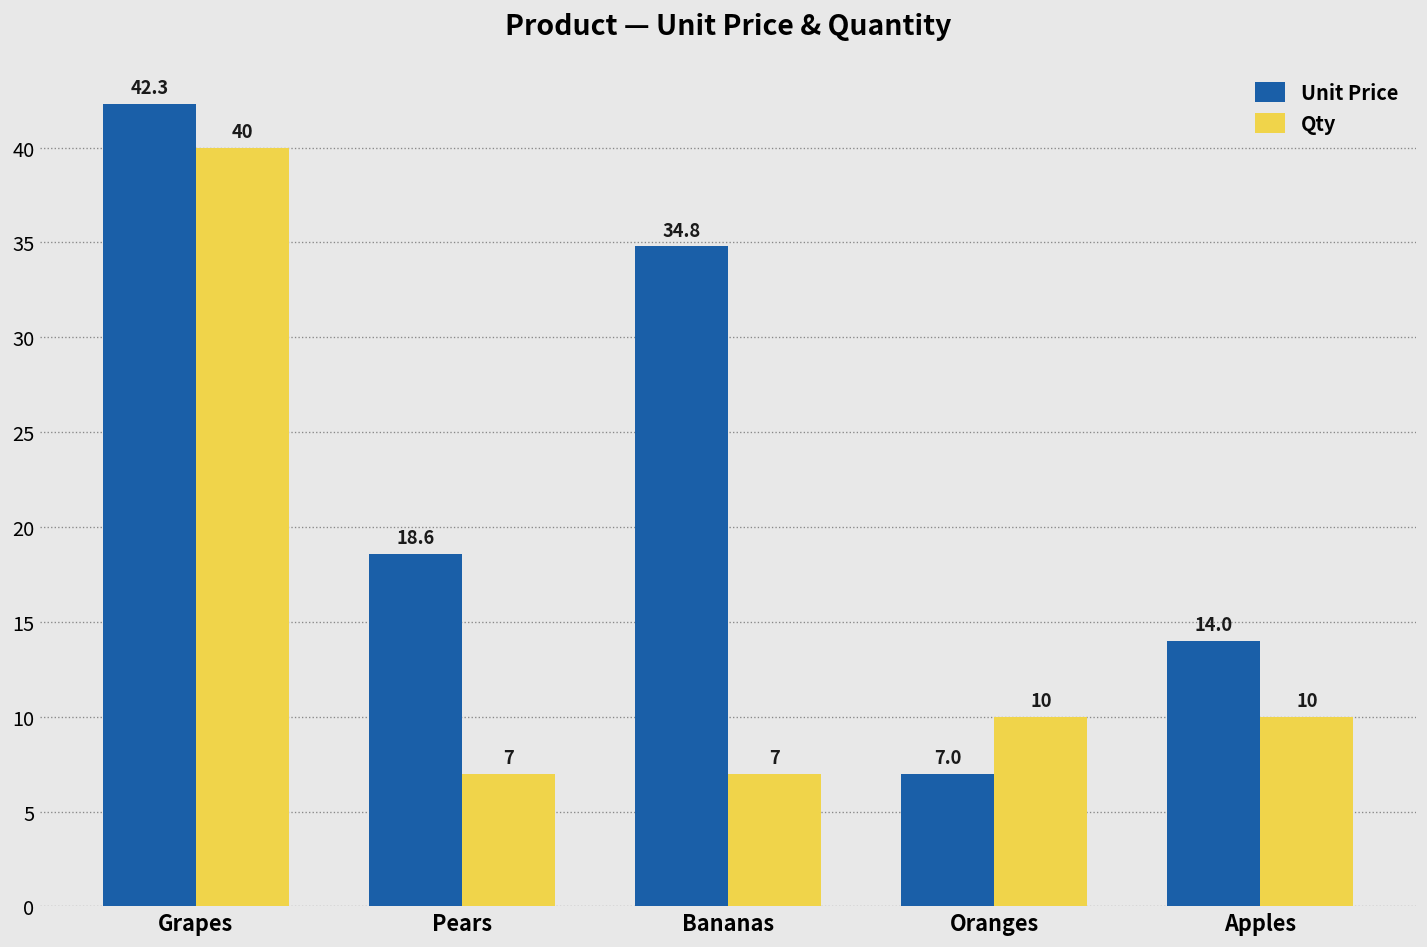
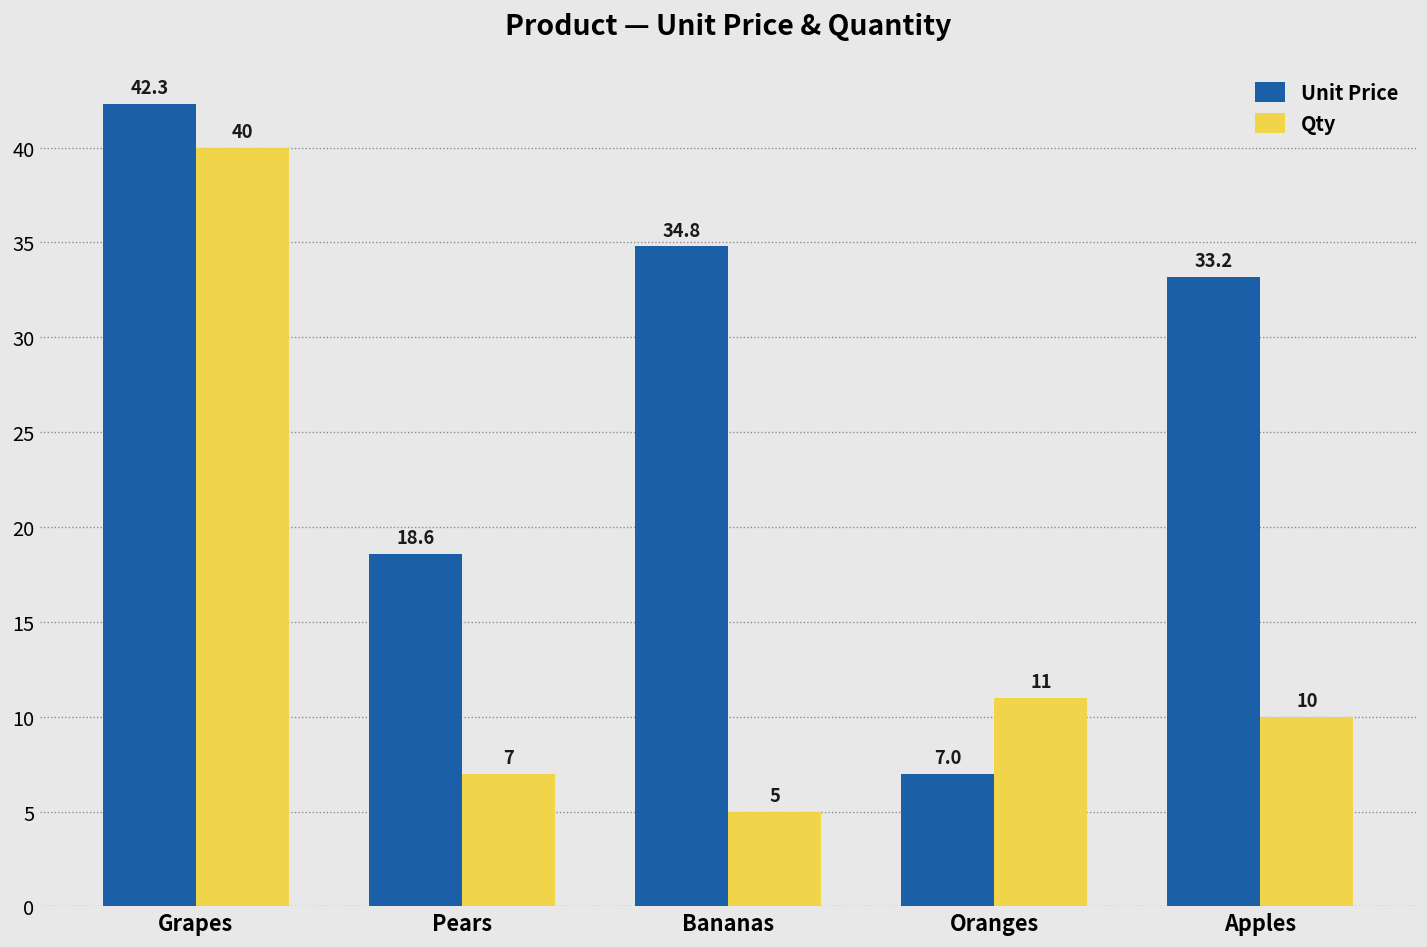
Qty, Bananas: 7 -> 5
Qty, Oranges: 10 -> 11
Unit Price, Apples: 14.0 -> 33.2
